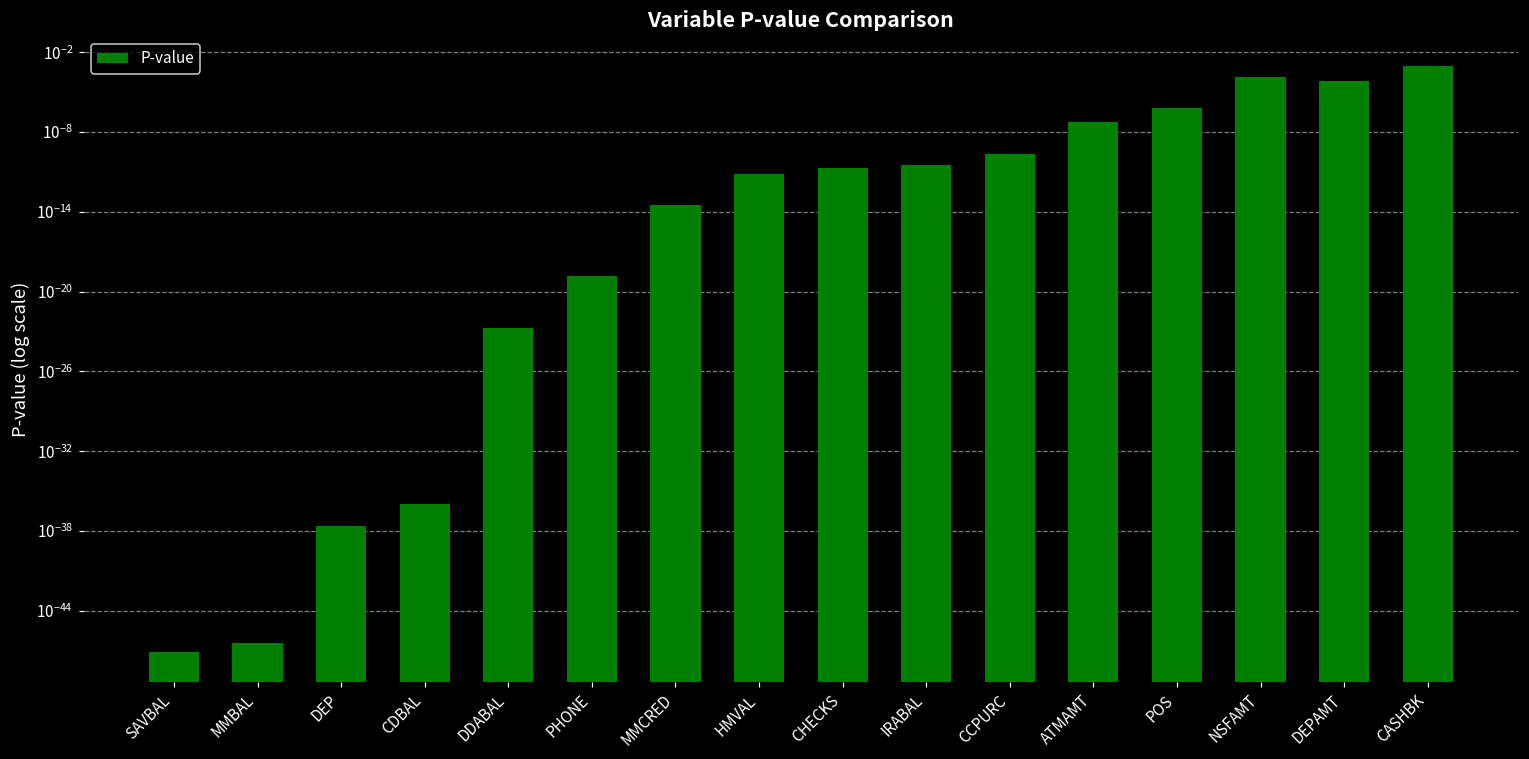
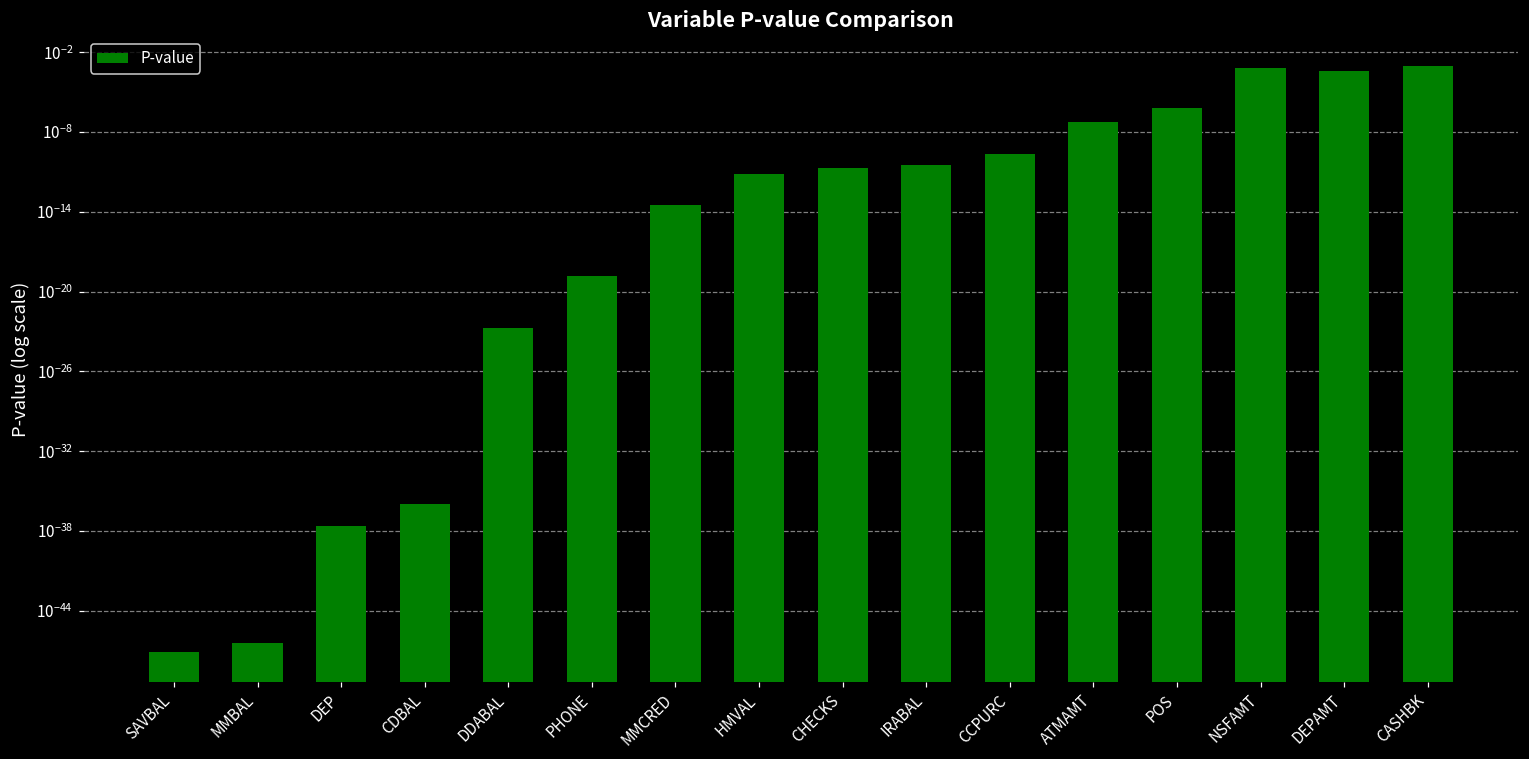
NSFAMT: 0.0001 -> 0.001
DEPAMT: 0.0001 -> 0.0004
